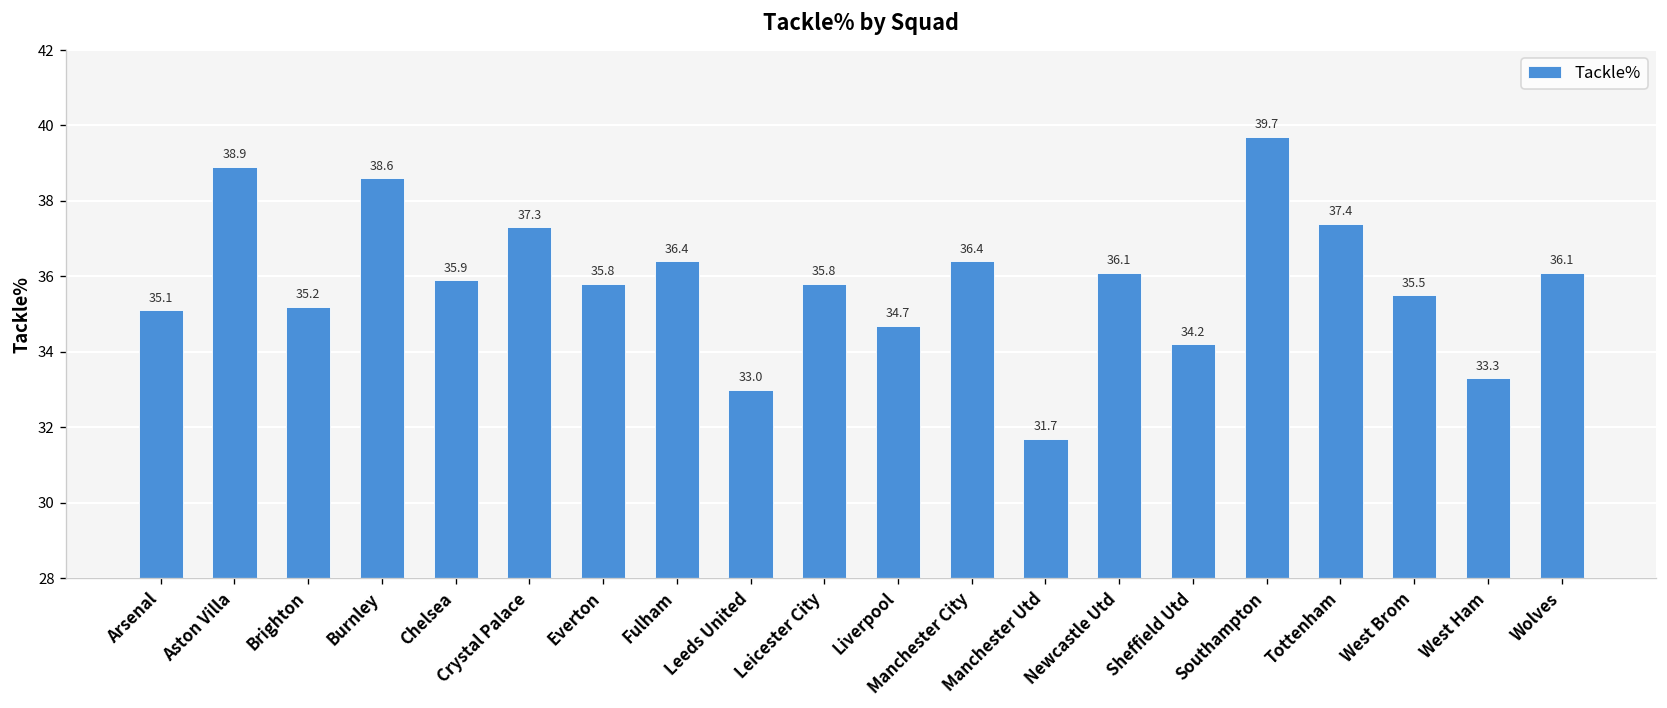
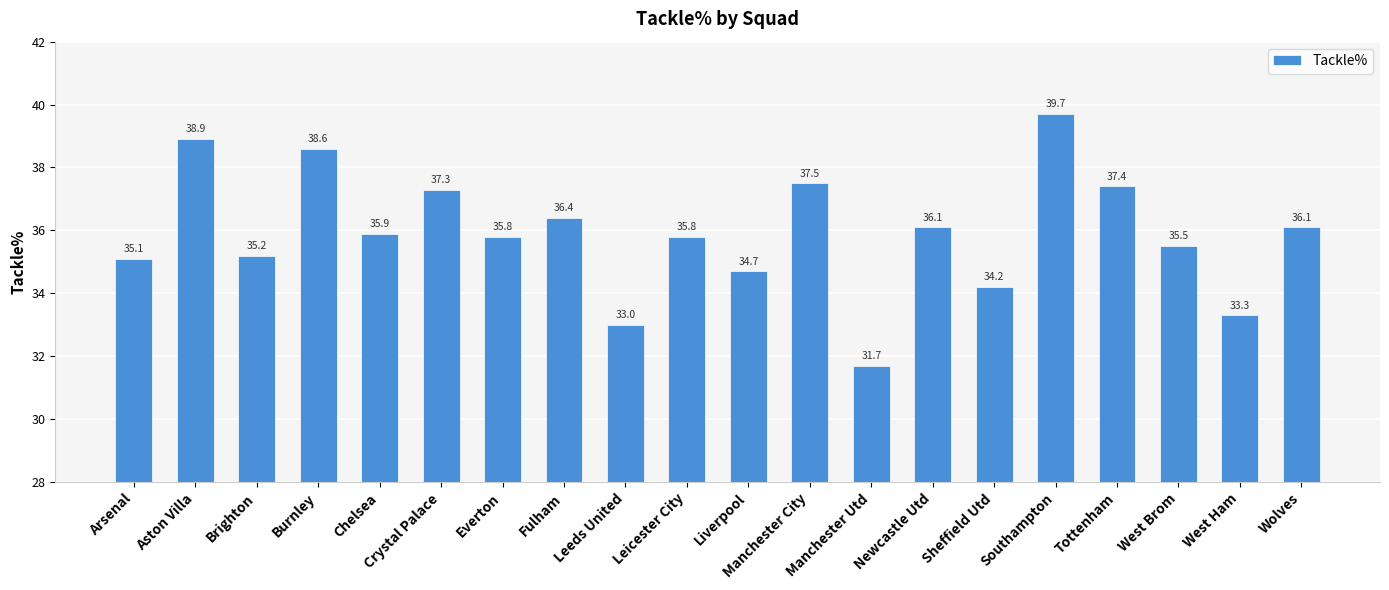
Manchester City: 36.4 -> 37.5
